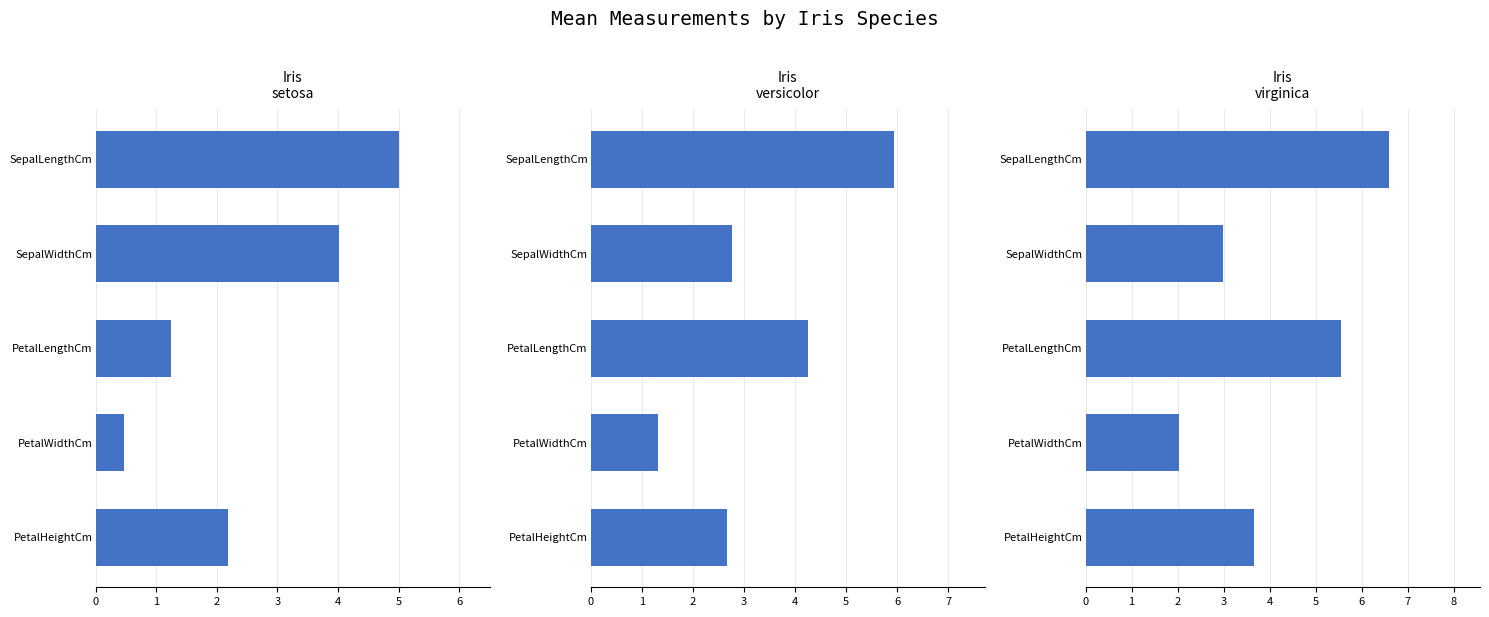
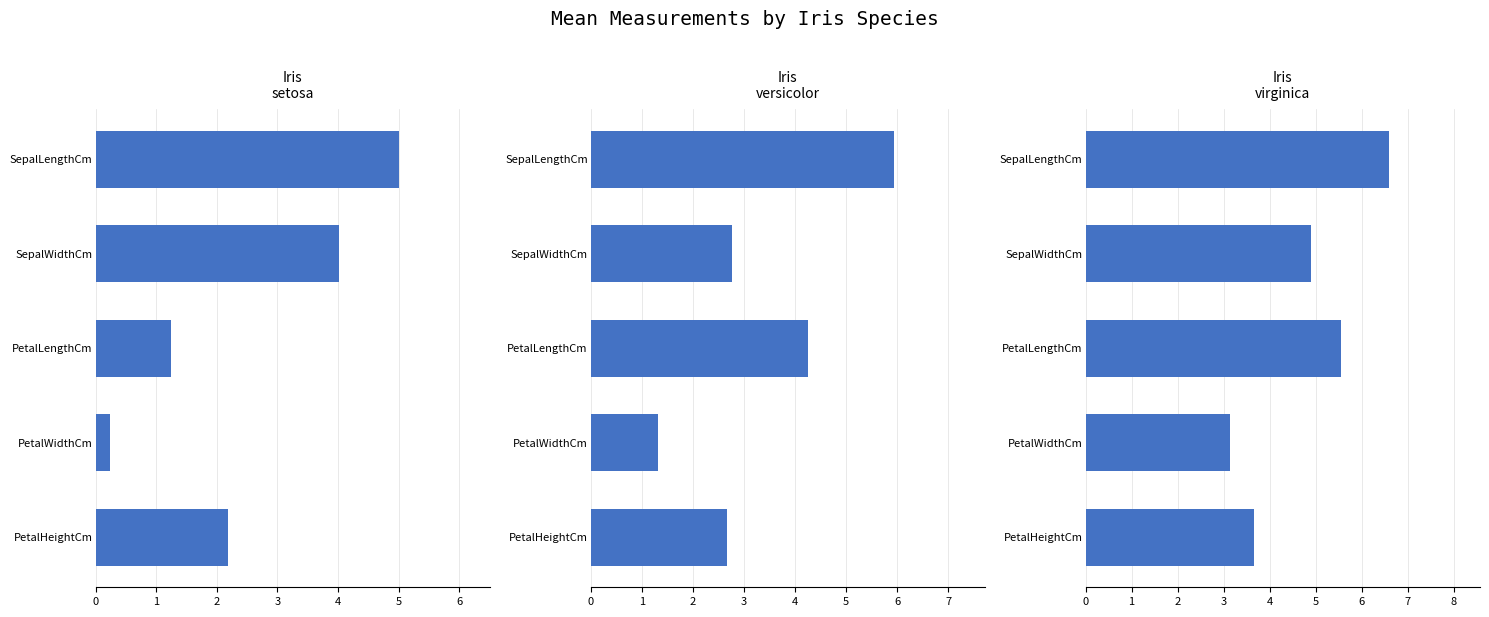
Iris setosa, PetalWidthCm: 0.5 -> 0.2
Iris virginica, SepalWidthCm: 3.0 -> 4.9
Iris virginica, PetalWidthCm: 2.0 -> 3.1
